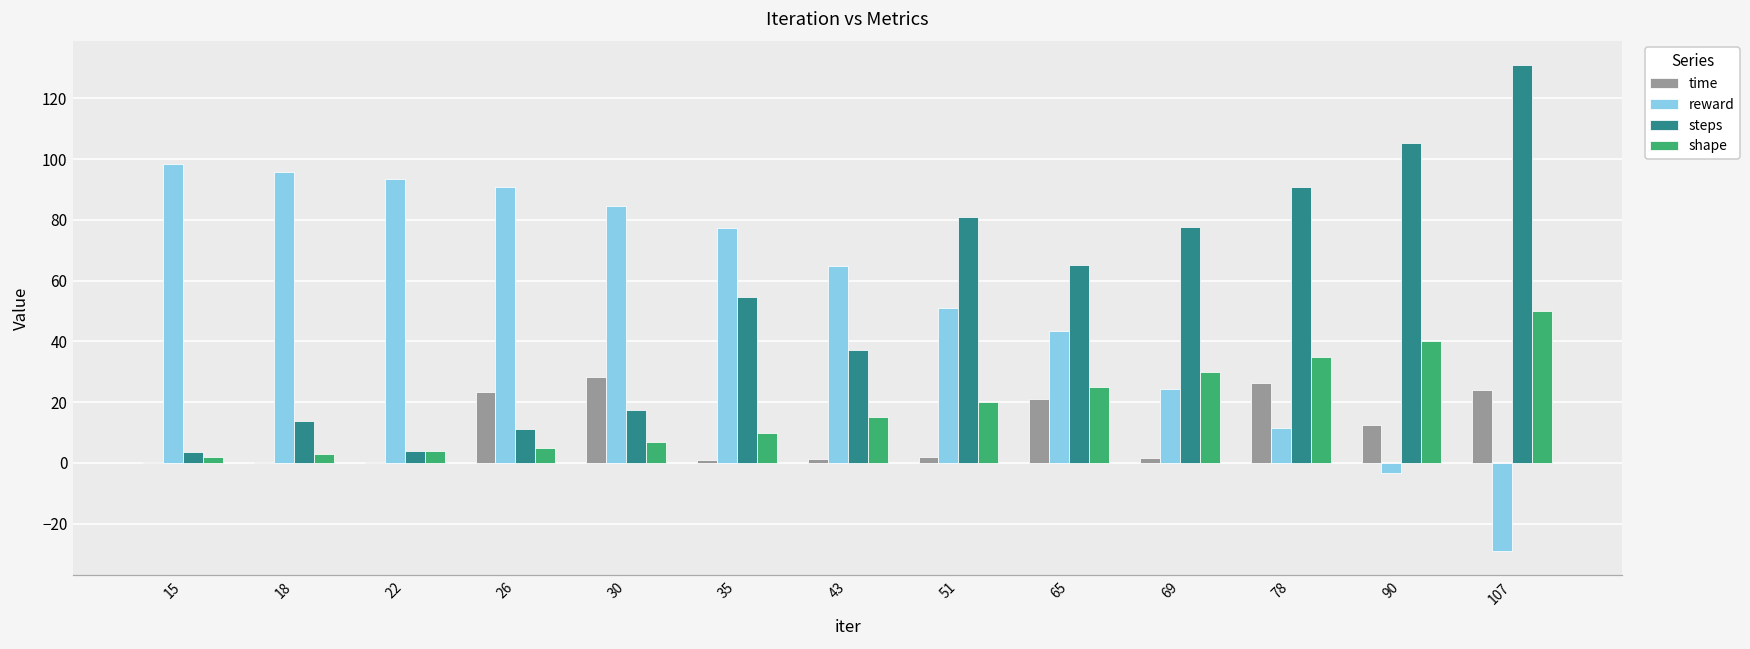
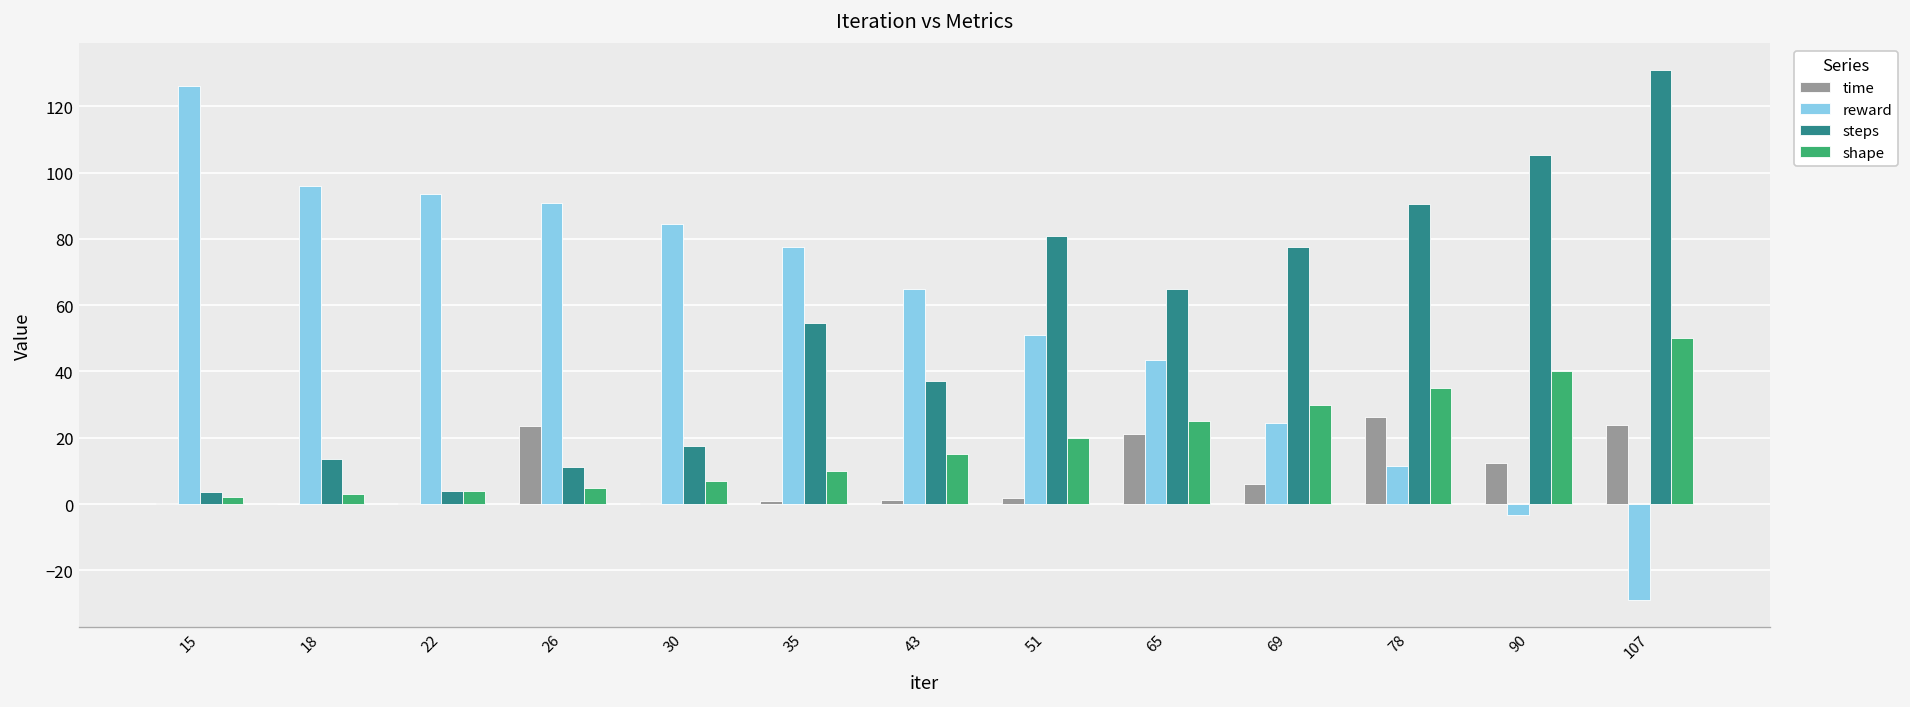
reward, 15: 98 -> 126
time, 30: 28 -> 0
time, 69: 2 -> 6
